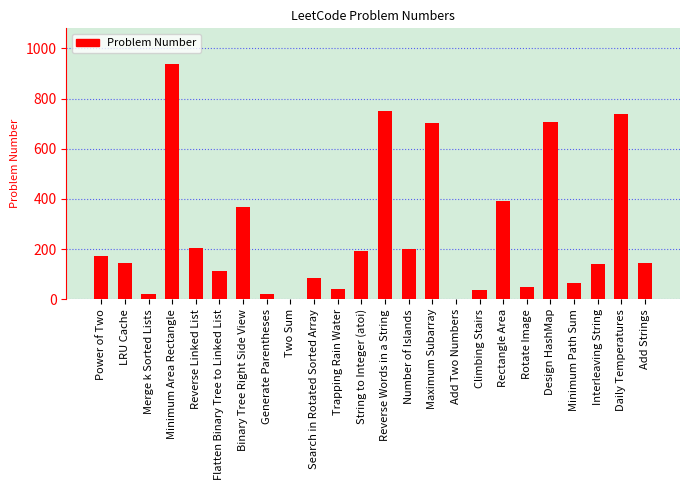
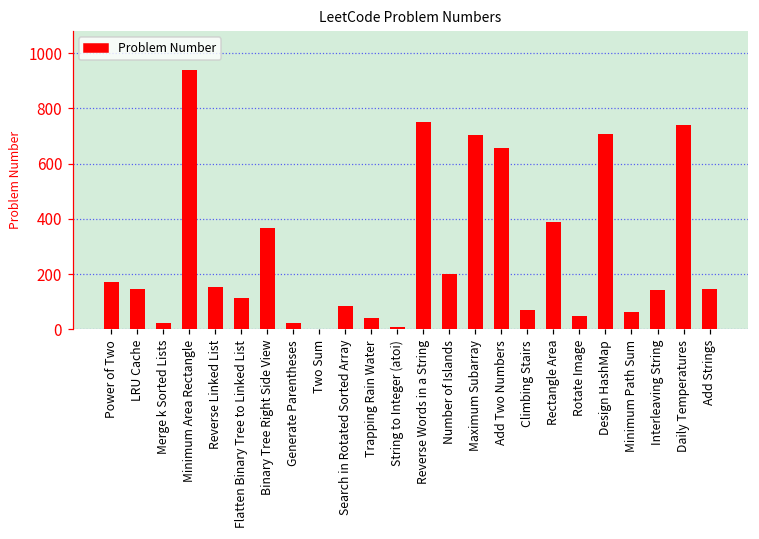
Reverse Linked List: 210 -> 150
String to Integer (atoi): 190 -> 10
Add Two Numbers: 0 -> 660
Climbing Stairs: 40 -> 70
